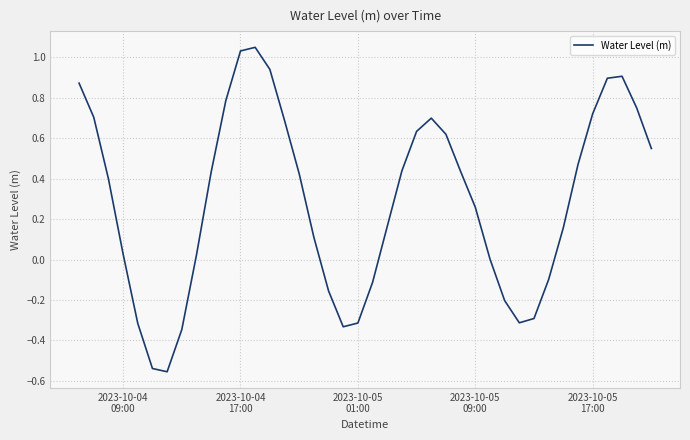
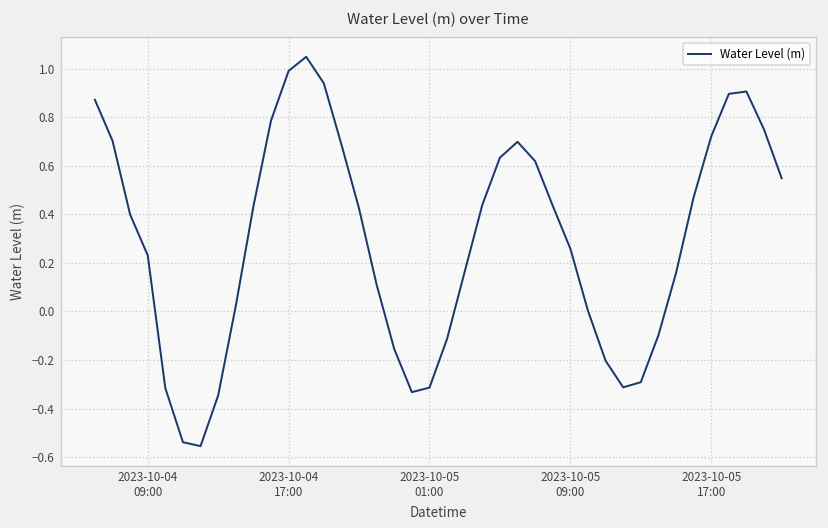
2023-10-04 09:00: 0.03 -> 0.23
2023-10-04 17:00: 1.03 -> 0.99
